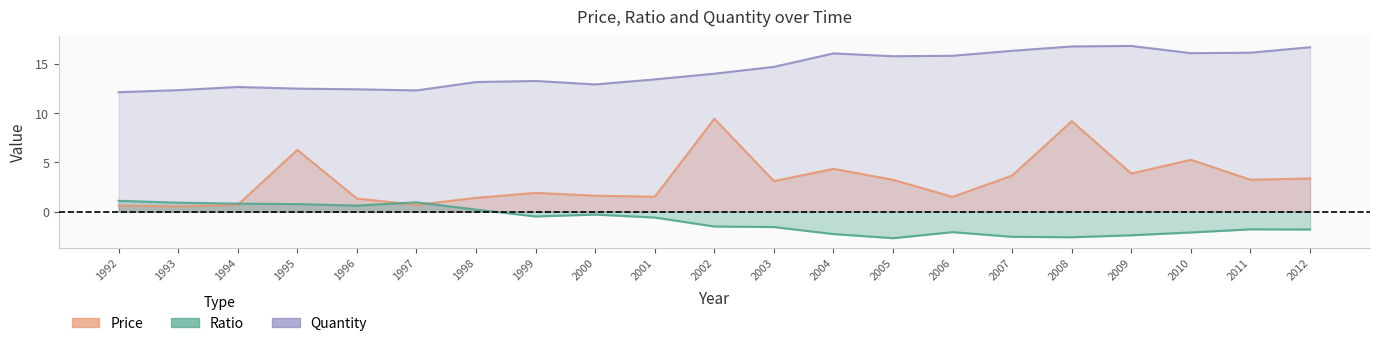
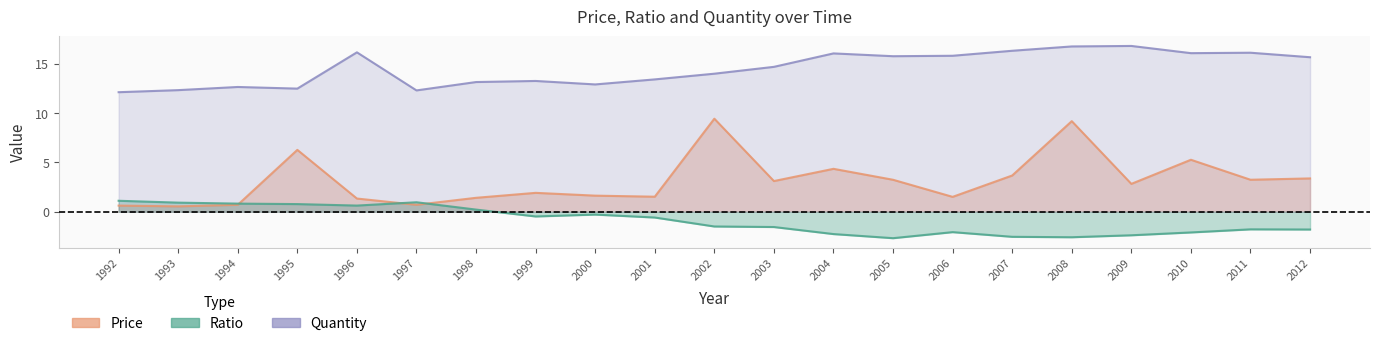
Quantity, 1996: 12 -> 16
Price, 2009: 4 -> 3
Quantity, 2012: 17 -> 16
